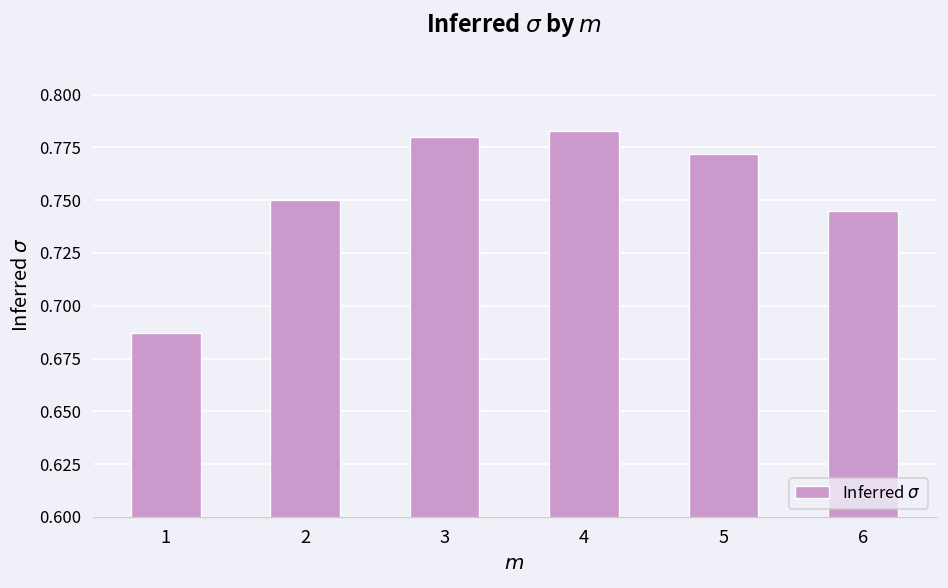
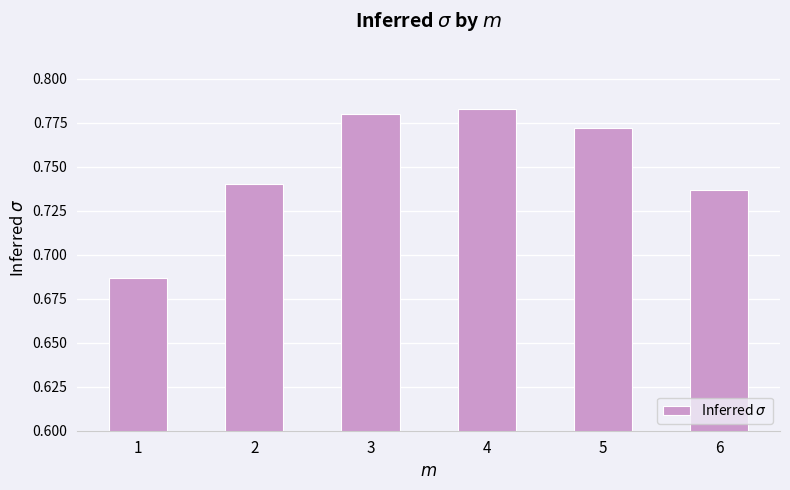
2: 0.75 -> 0.74
6: 0.745 -> 0.737
